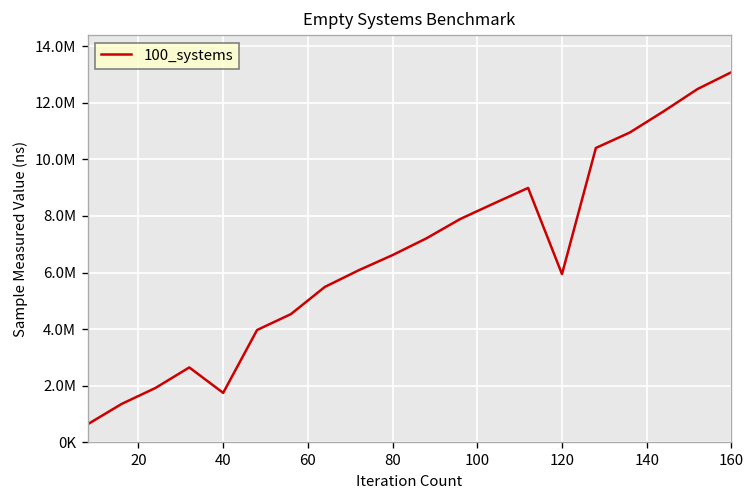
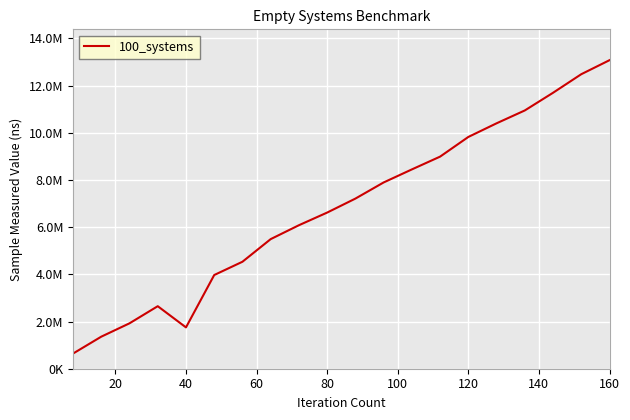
120: 5900000 -> 9800000
